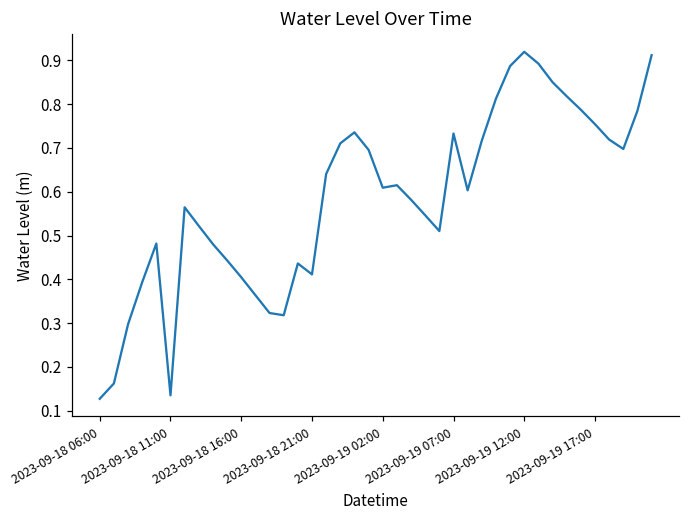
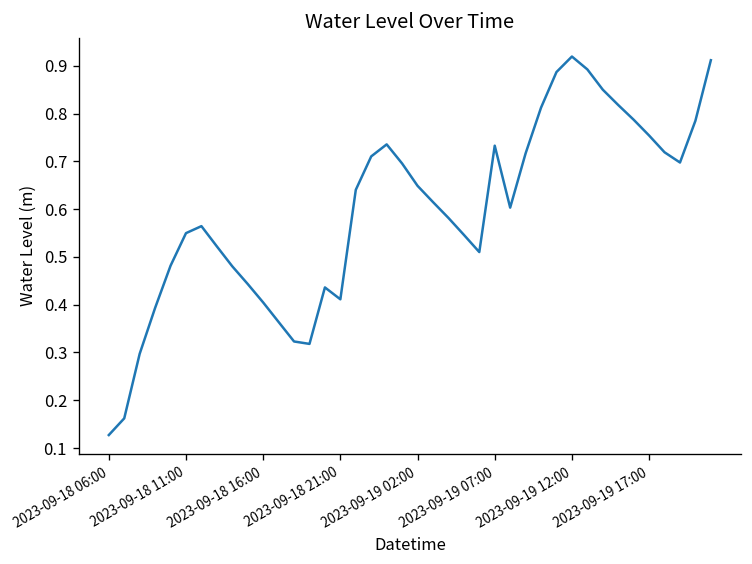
2023-09-18 11:00: 0.14 -> 0.55
2023-09-19 02:00: 0.61 -> 0.65
